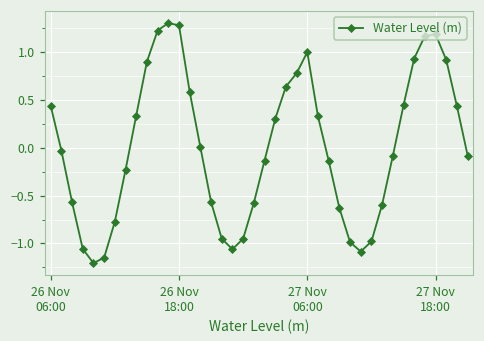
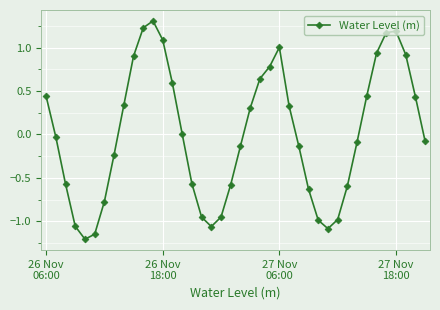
26 Nov 18:00: 1.3 -> 1.1
